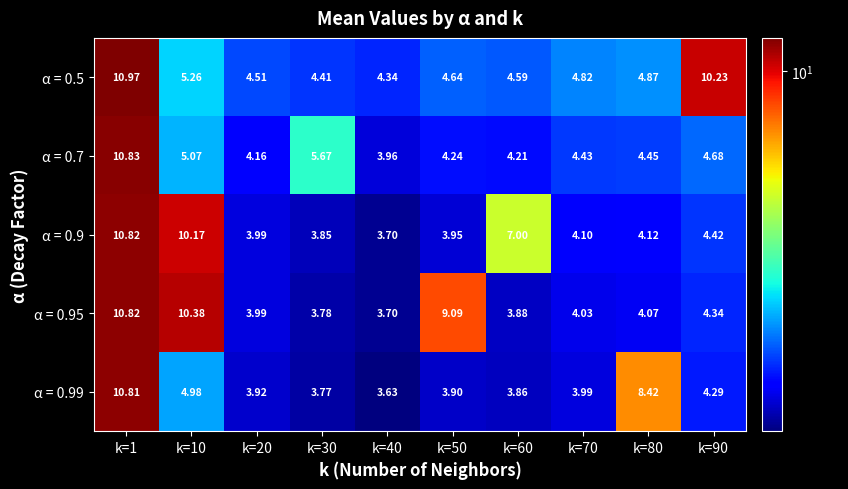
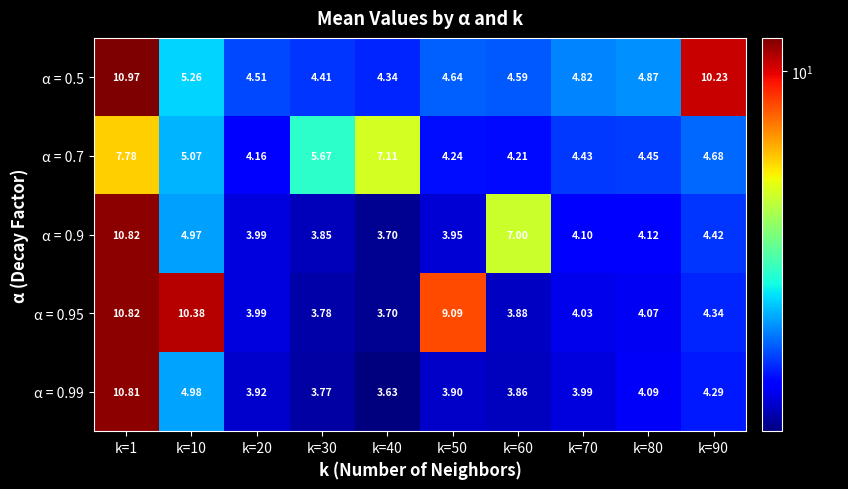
α = 0.7, k=1: 10.83 -> 7.78
α = 0.7, k=40: 3.96 -> 7.11
α = 0.9, k=10: 10.17 -> 4.97
α = 0.99, k=80: 8.42 -> 4.09
